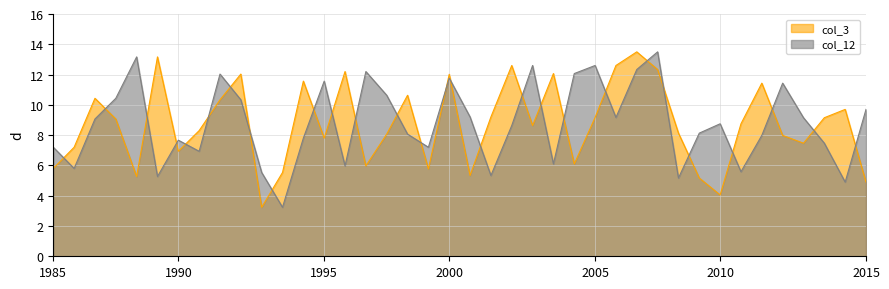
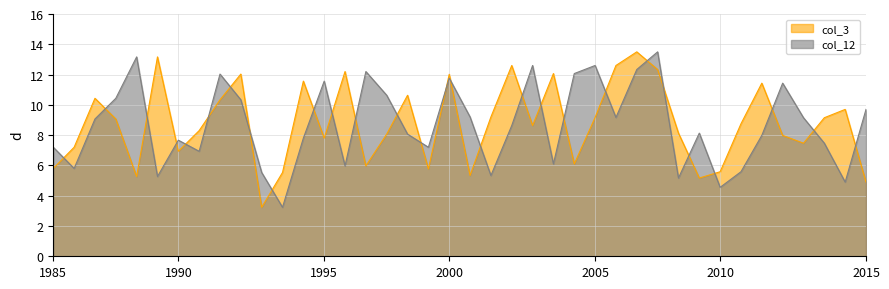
col_3, 2010: 4.1 -> 5.6
col_12, 2010: 8.8 -> 4.6
